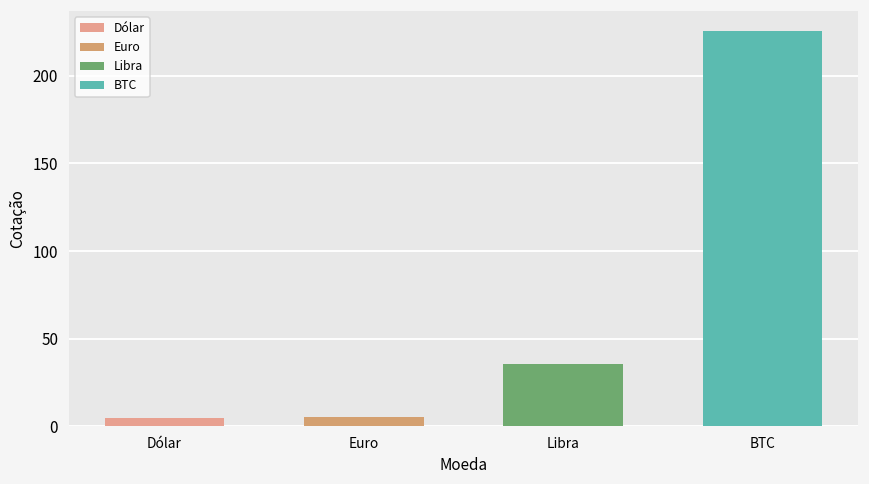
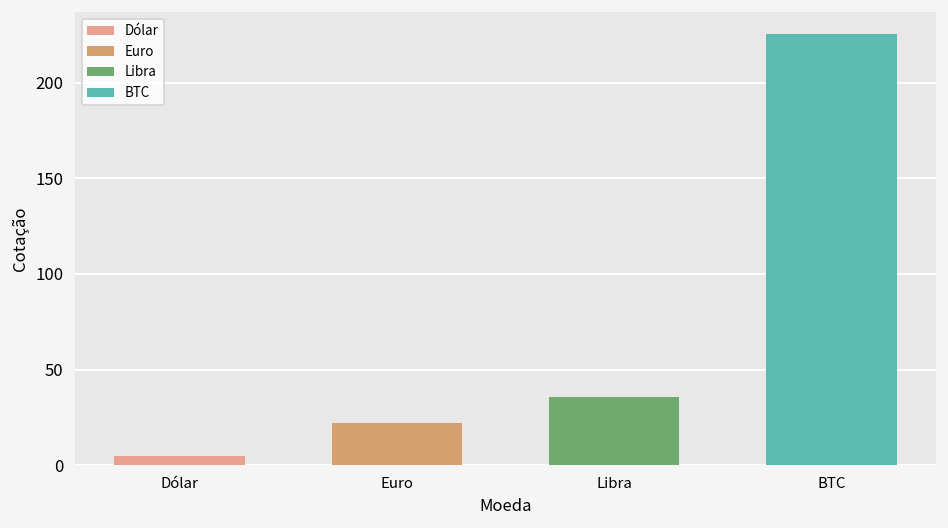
Euro: 5 -> 22
